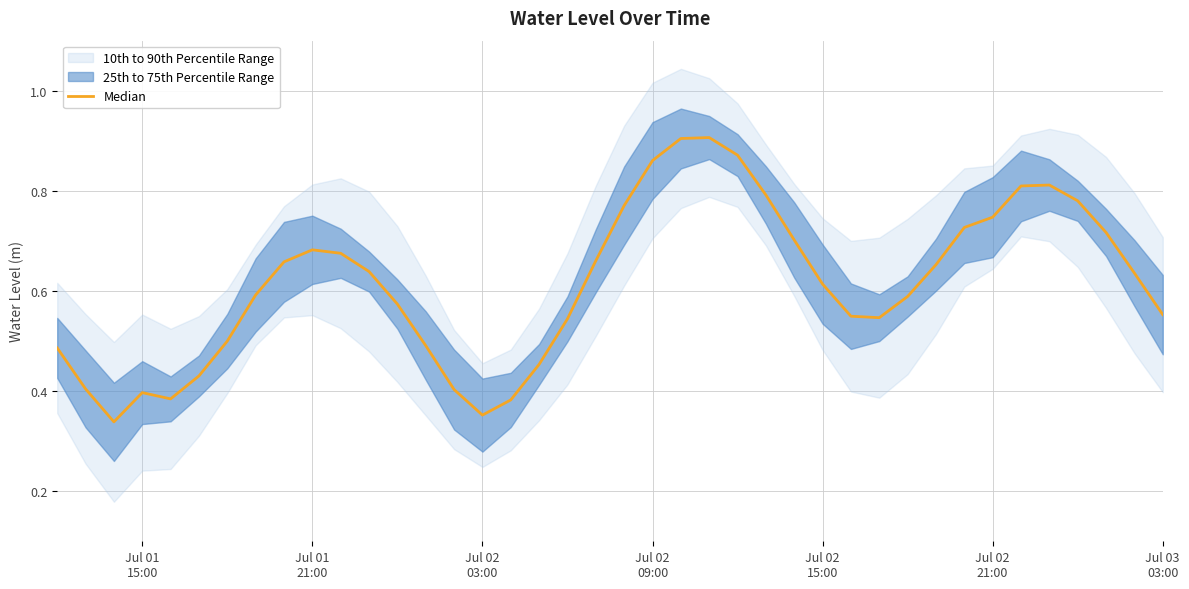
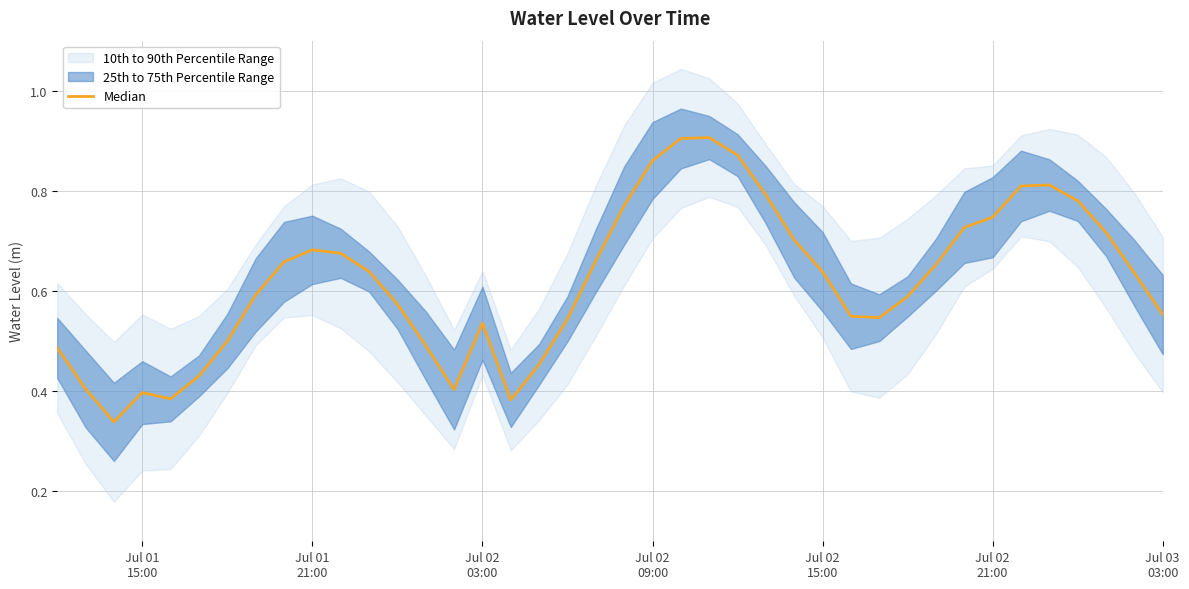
Median, Jul 02 03:00: 0.35 -> 0.54
Median, Jul 02 15:00: 0.61 -> 0.64
